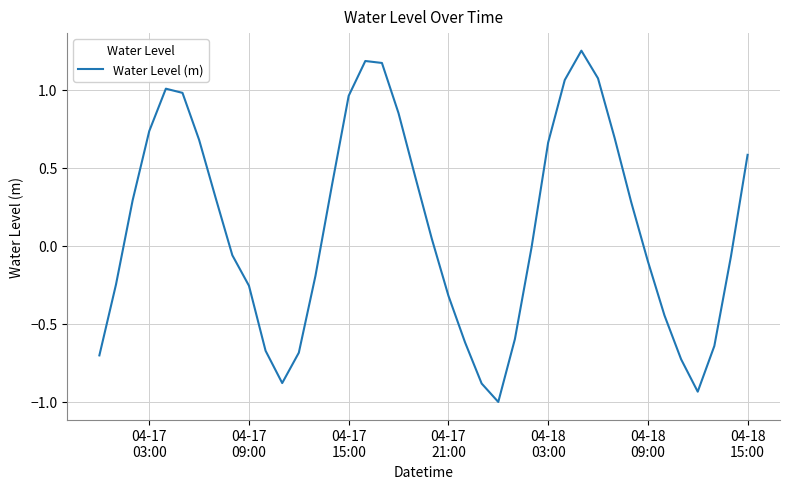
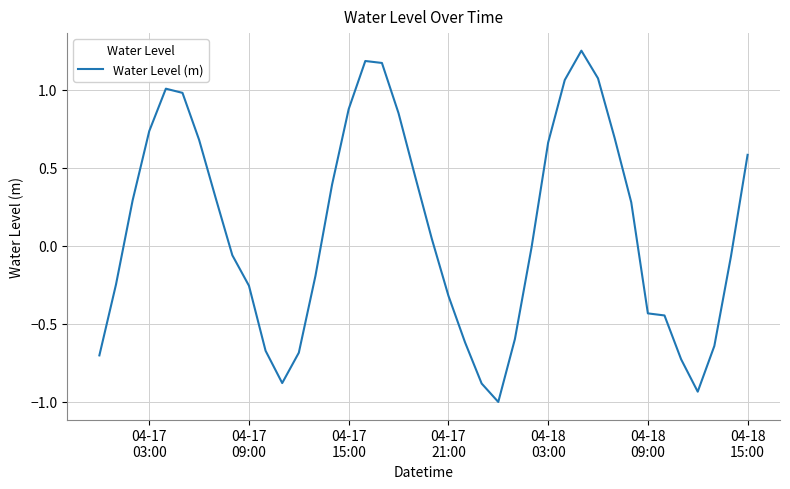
04-17 15:00: 0.96 -> 0.88
04-18 09:00: -0.10 -> -0.43
